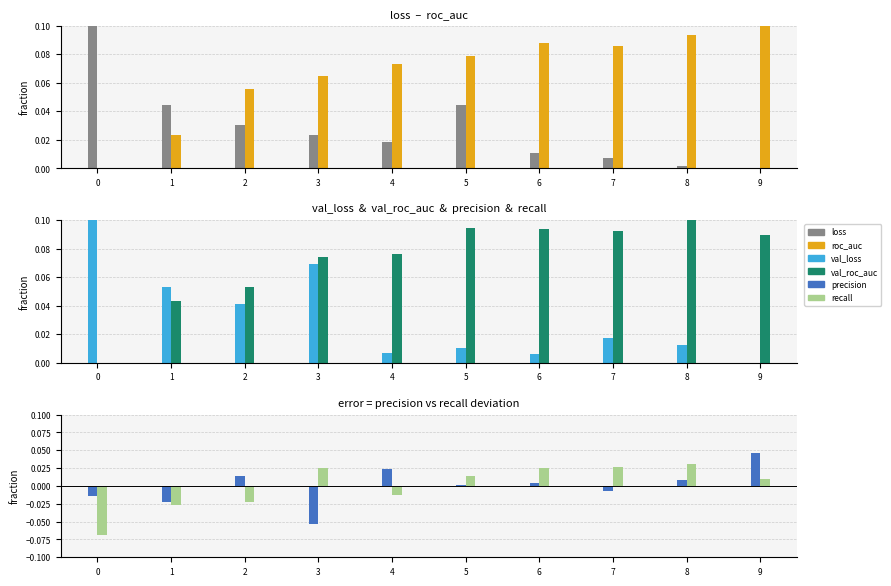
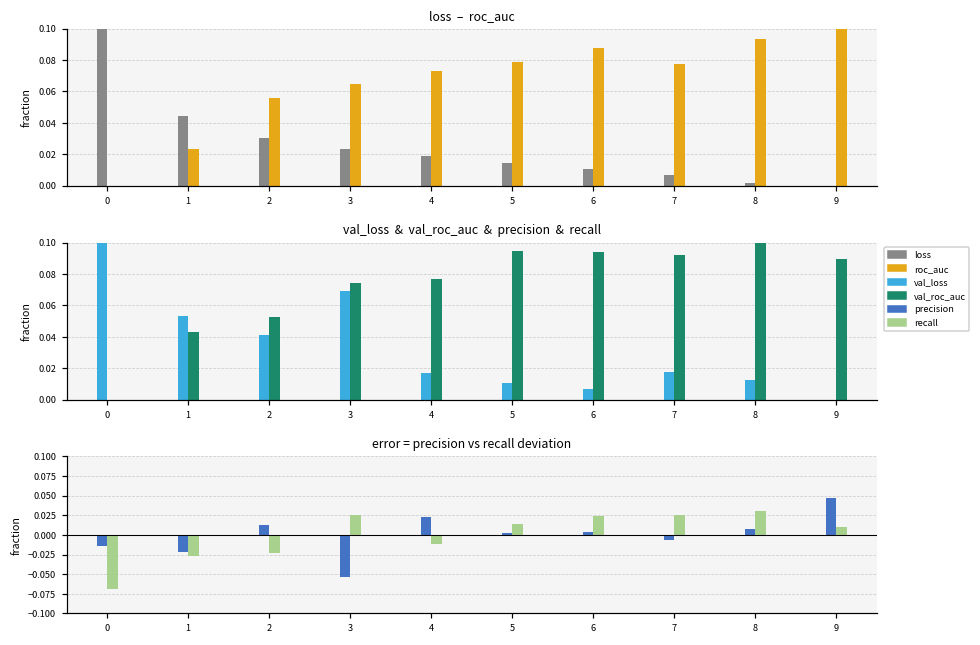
loss – roc_auc, loss, 5: 0.045 -> 0.014
loss – roc_auc, roc_auc, 7: 0.086 -> 0.077
val_loss & val_roc_auc & precision & recall, val_loss, 4: 0.007 -> 0.017
